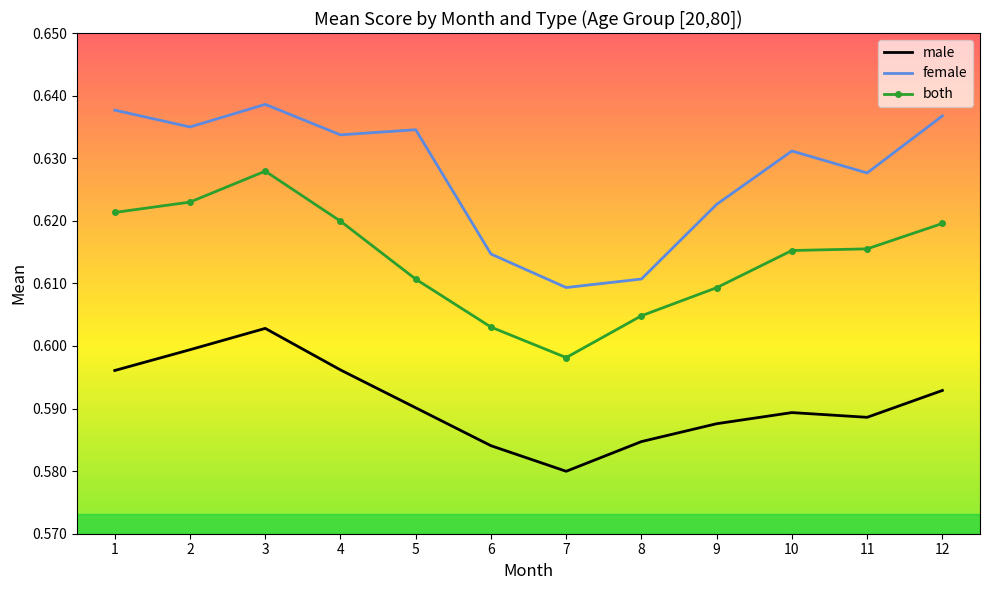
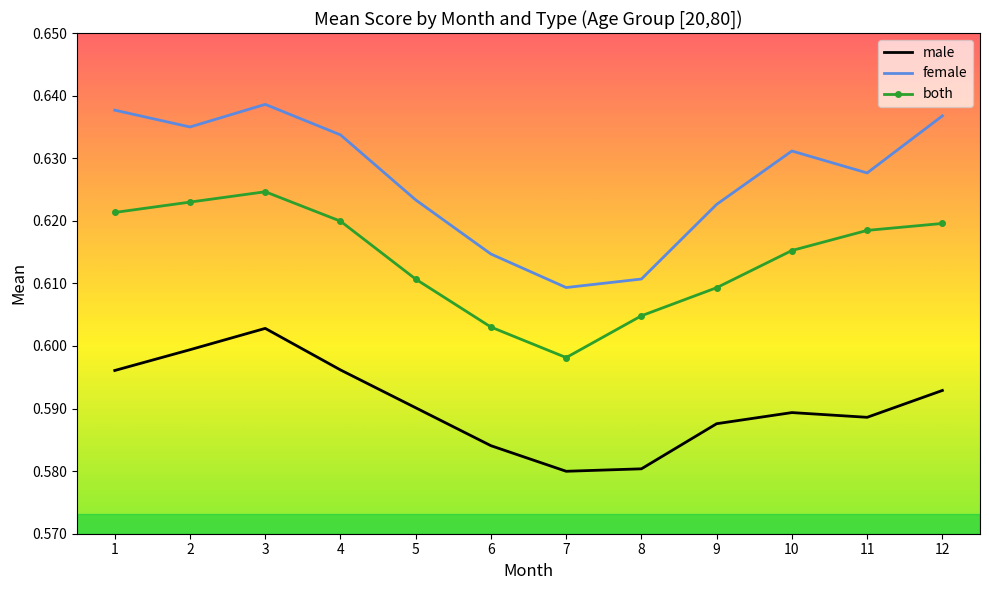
both, 3: 0.628 -> 0.625
female, 5: 0.635 -> 0.623
male, 8: 0.585 -> 0.580
both, 11: 0.616 -> 0.618
